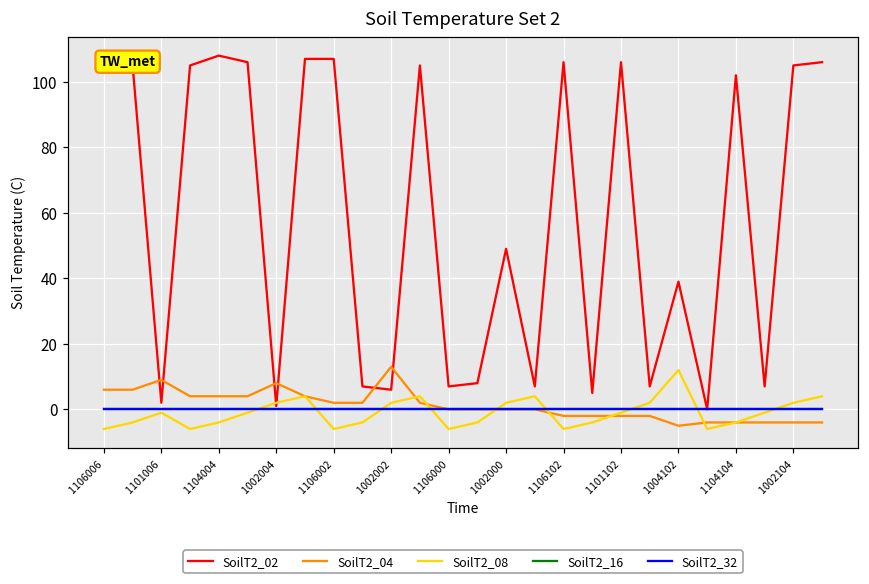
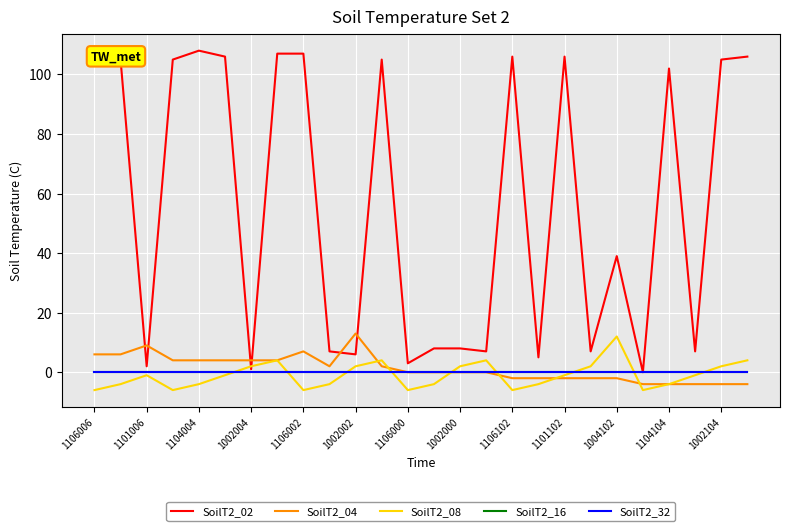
SoilT2_04, 1002004: 8 -> 4
SoilT2_04, 1106002: 2 -> 7
SoilT2_02, 1106000: 7 -> 3
SoilT2_02, 1002000: 49 -> 8
SoilT2_04, 1004102: -5 -> -2
